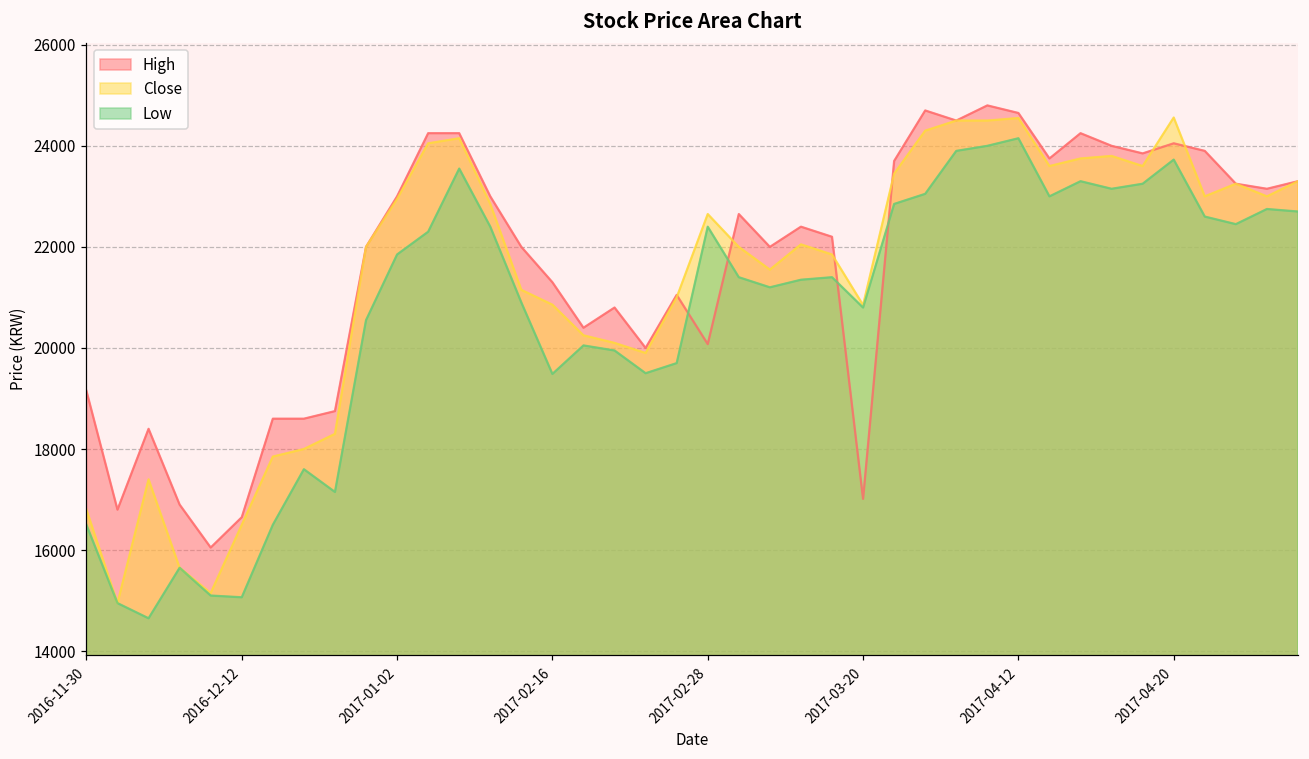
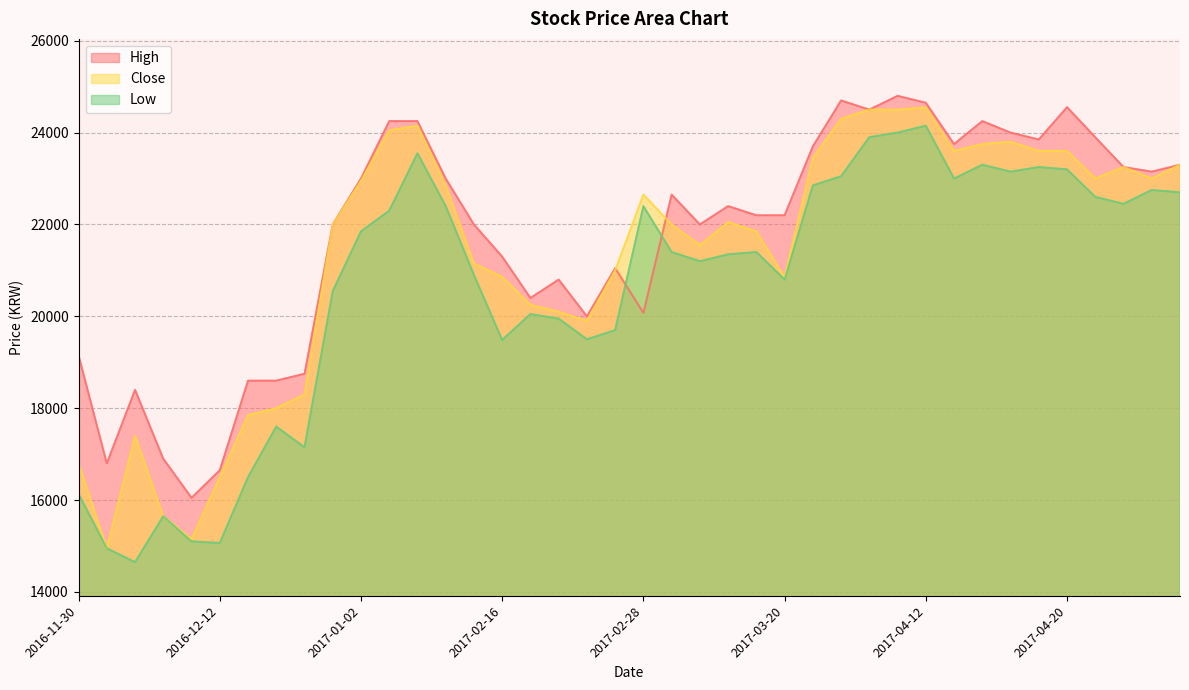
Low, 2016-11-30: 16500 -> 16100
High, 2017-03-20: 17000 -> 22200
High, 2017-04-20: 24100 -> 24600
Close, 2017-04-20: 24600 -> 23600
Low, 2017-04-20: 23700 -> 23200
